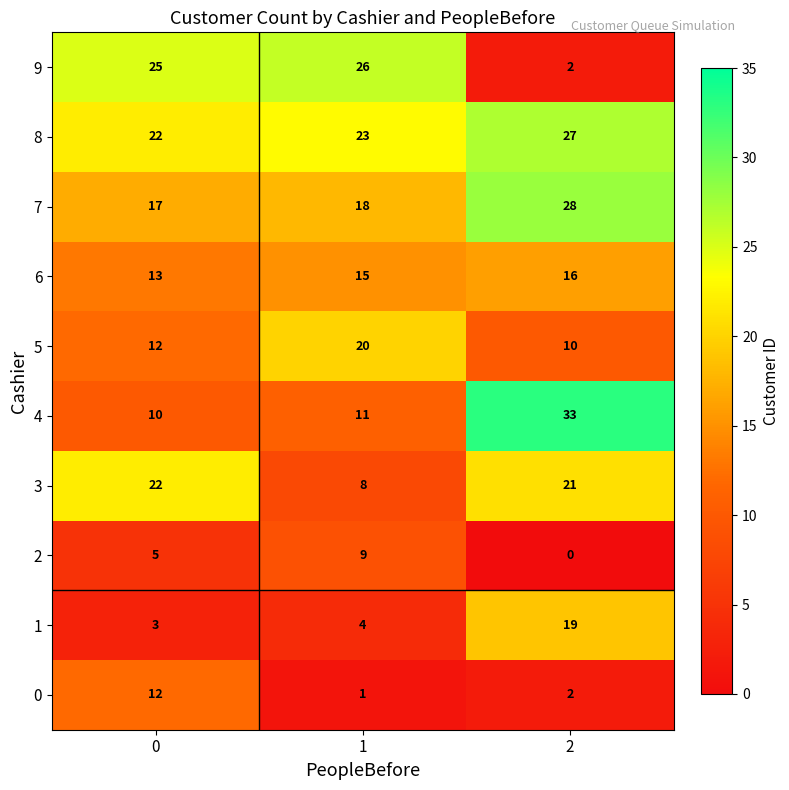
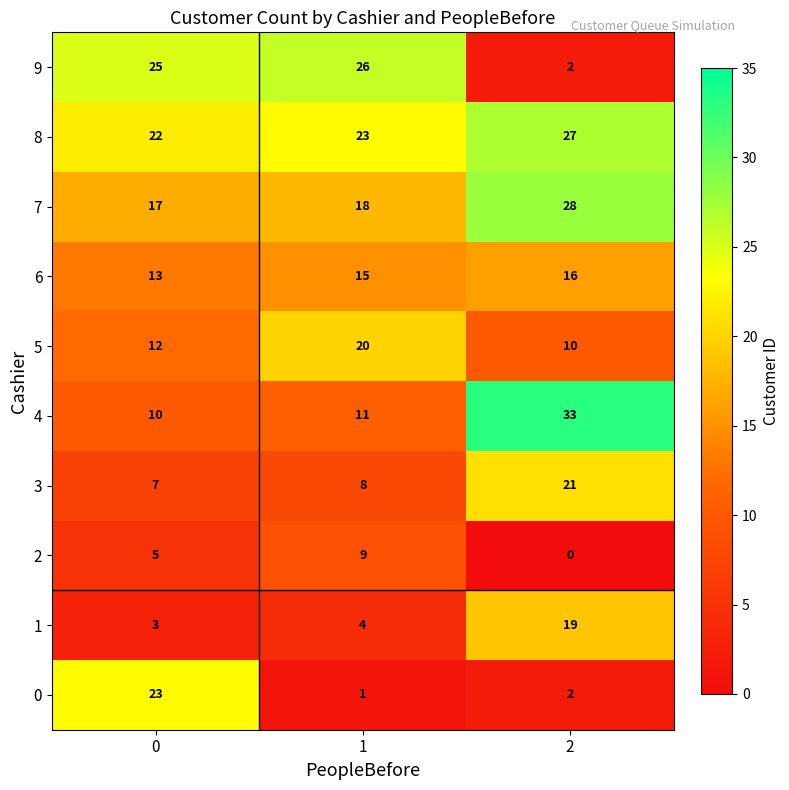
3, 0: 22 -> 7
0, 0: 12 -> 23
